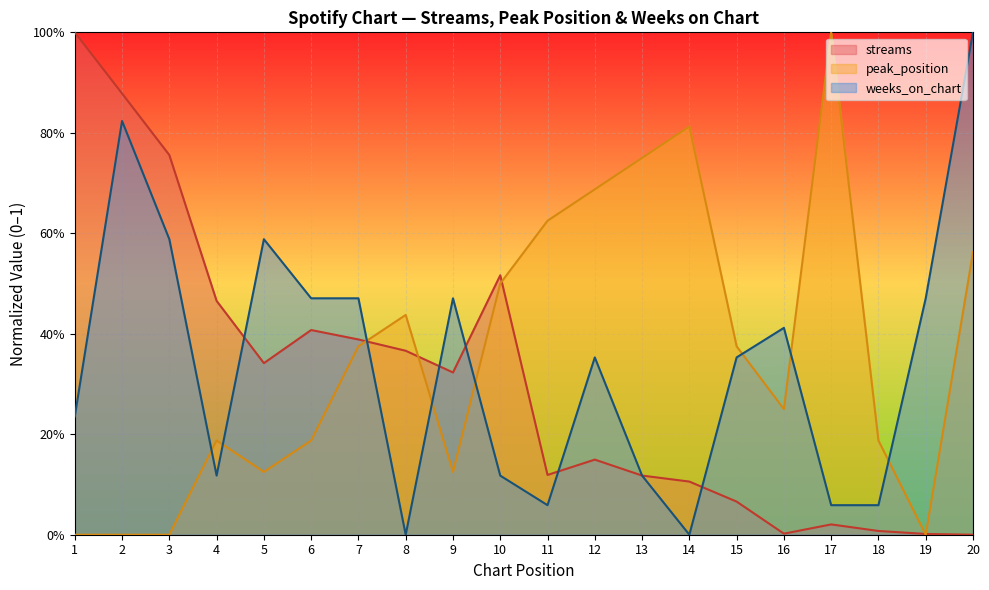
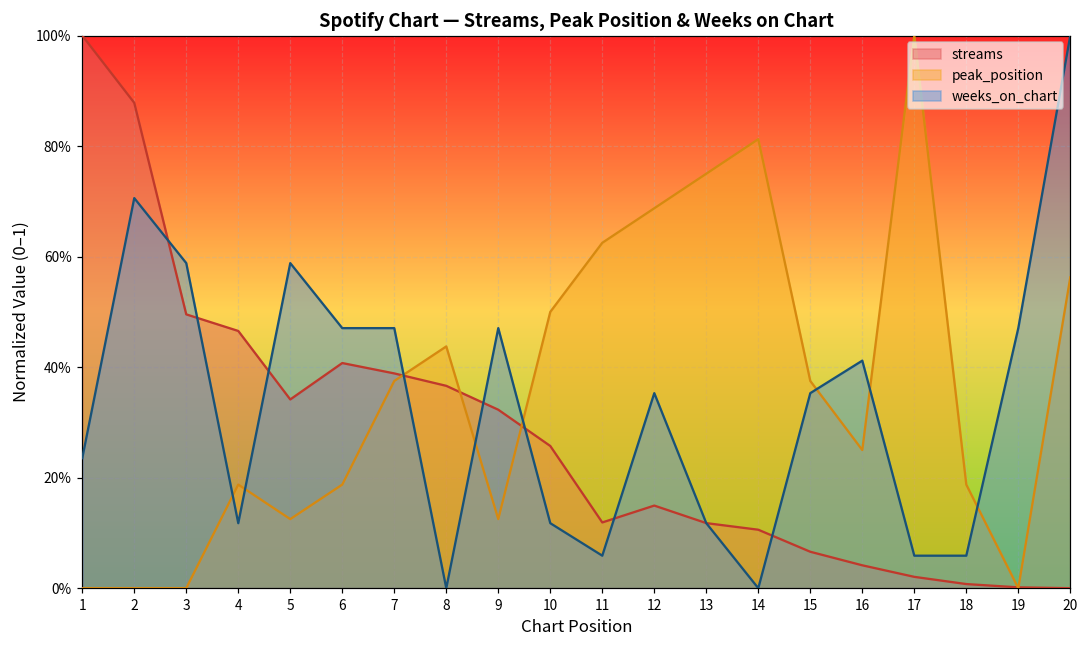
weeks_on_chart, 2: 82% -> 71%
streams, 3: 76% -> 50%
streams, 10: 52% -> 26%
streams, 16: 0% -> 4%
